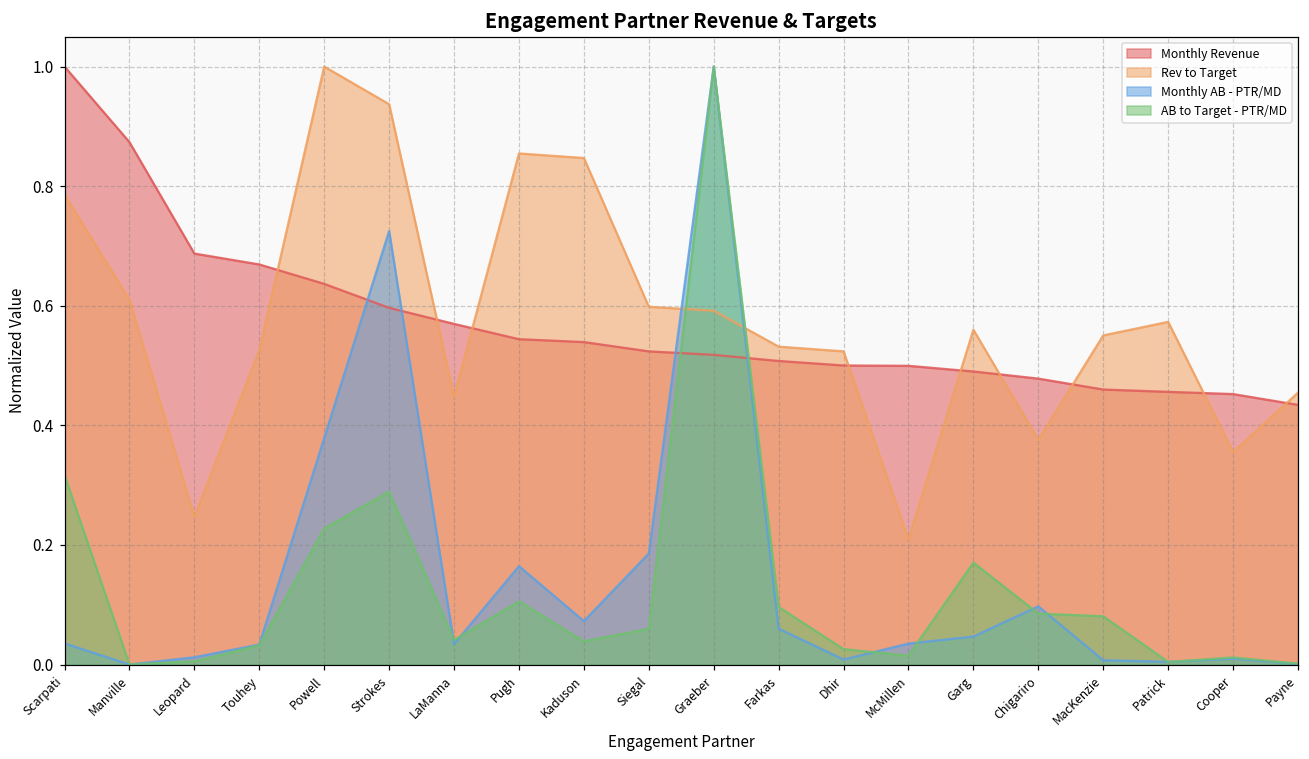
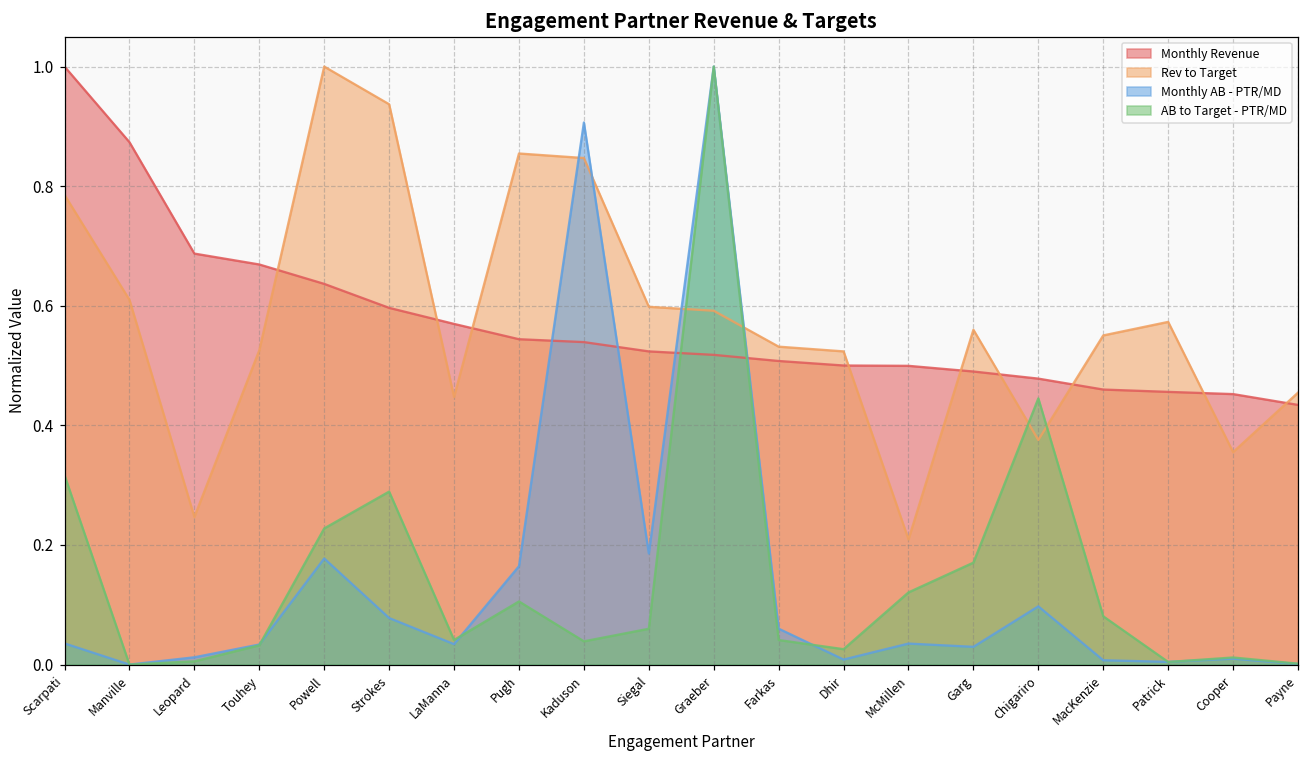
Monthly AB - PTR/MD, Powell: 0.38 -> 0.18
Monthly AB - PTR/MD, Strokes: 0.72 -> 0.08
Monthly AB - PTR/MD, Kaduson: 0.07 -> 0.91
AB to Target - PTR/MD, Farkas: 0.10 -> 0.04
AB to Target - PTR/MD, McMillen: 0.02 -> 0.12
Monthly AB - PTR/MD, Garg: 0.05 -> 0.03
AB to Target - PTR/MD, Chigariro: 0.09 -> 0.45
